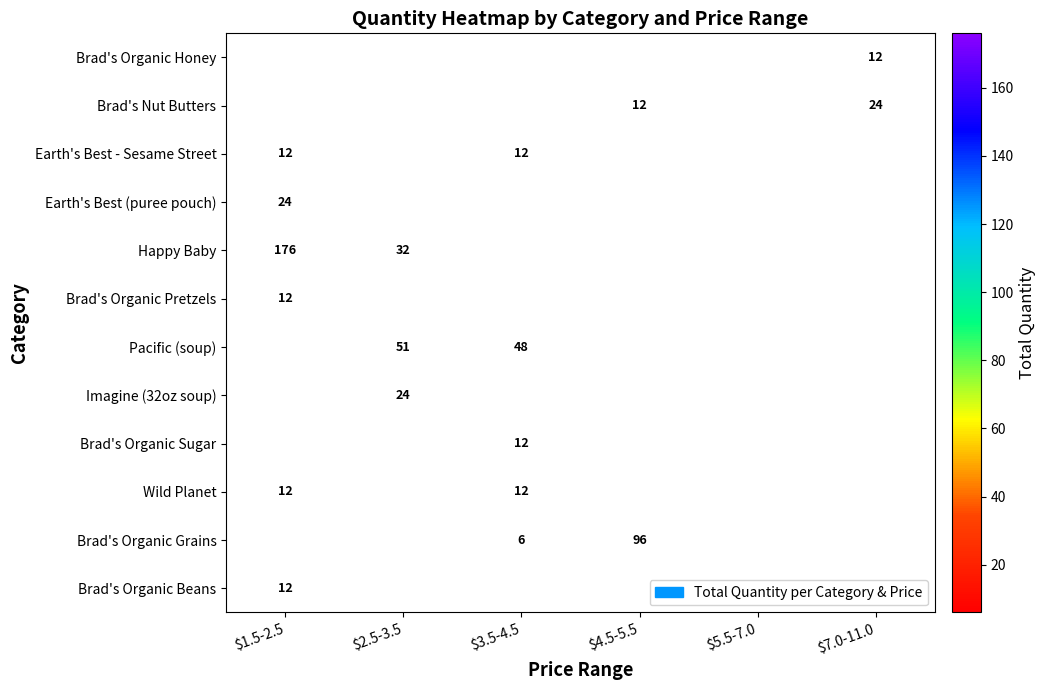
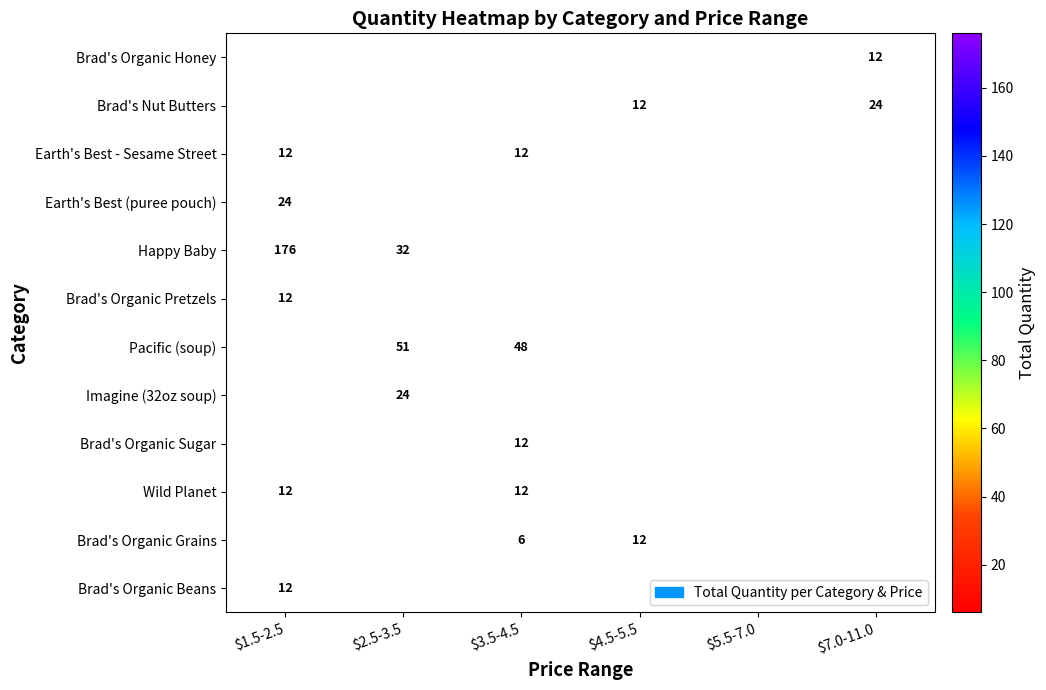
Brad's Organic Grains, $4.5-5.5: 96 -> 12
